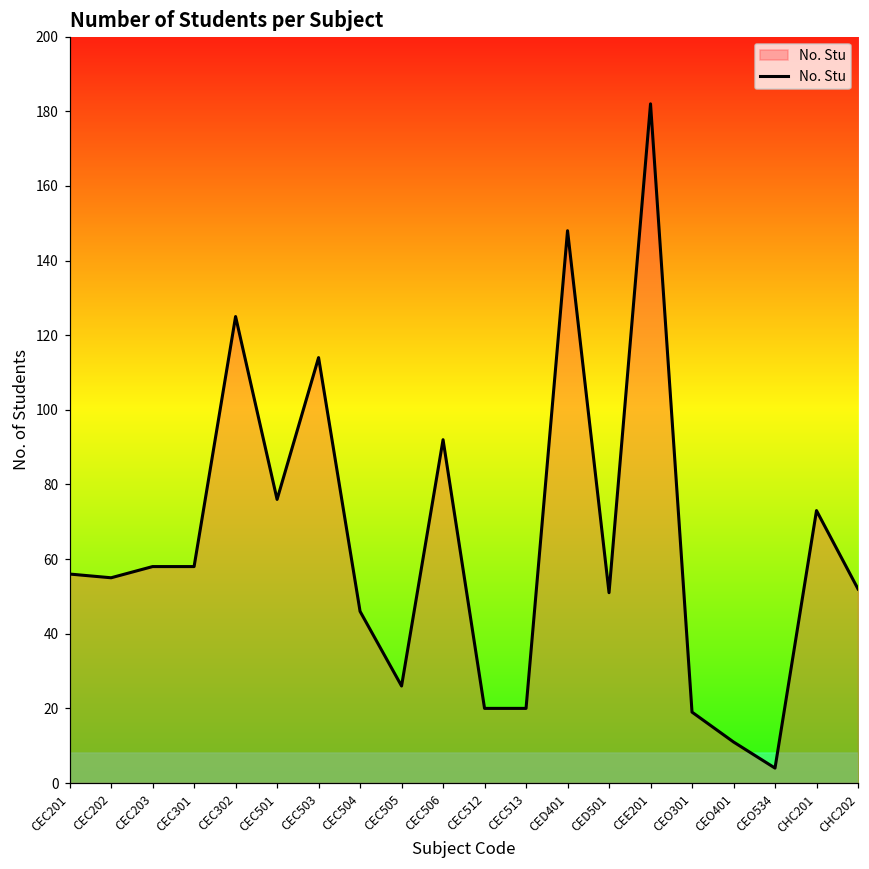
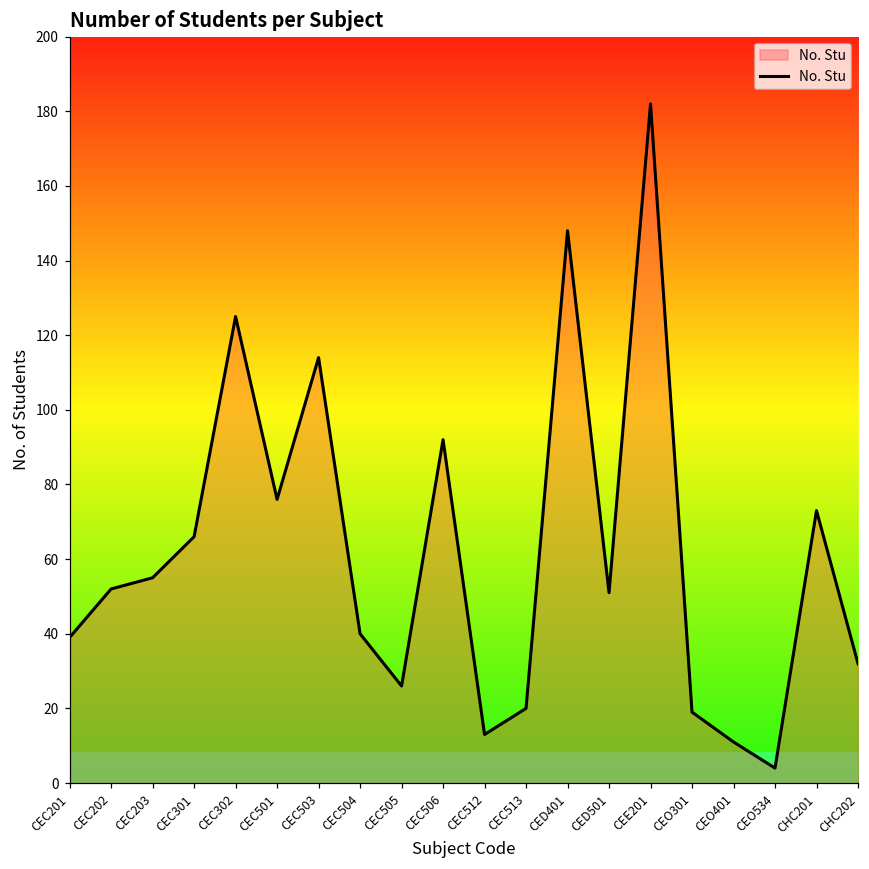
CEC201: 56 -> 39
CEC202: 55 -> 52
CEC203: 58 -> 55
CEC301: 58 -> 66
CEC504: 46 -> 40
CEC512: 20 -> 13
CHC202: 52 -> 32
